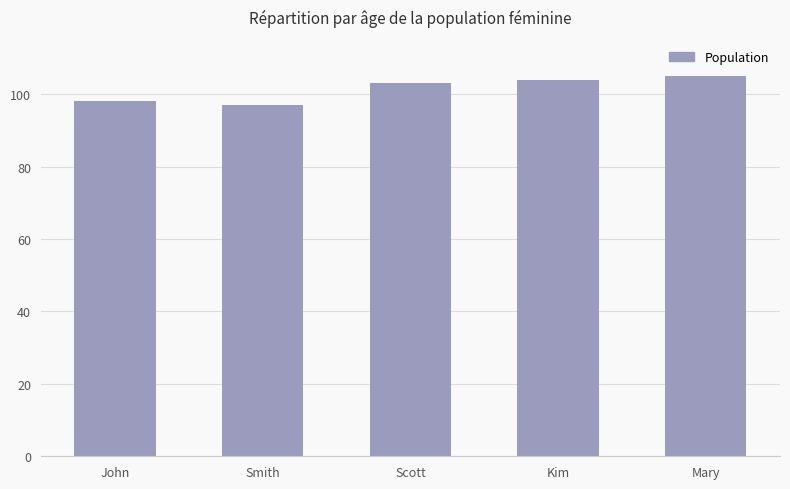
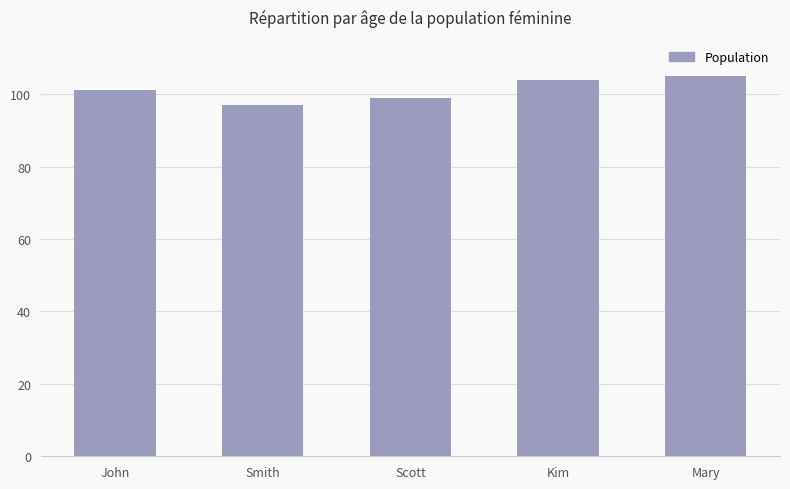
John: 98 -> 101
Scott: 103 -> 99
